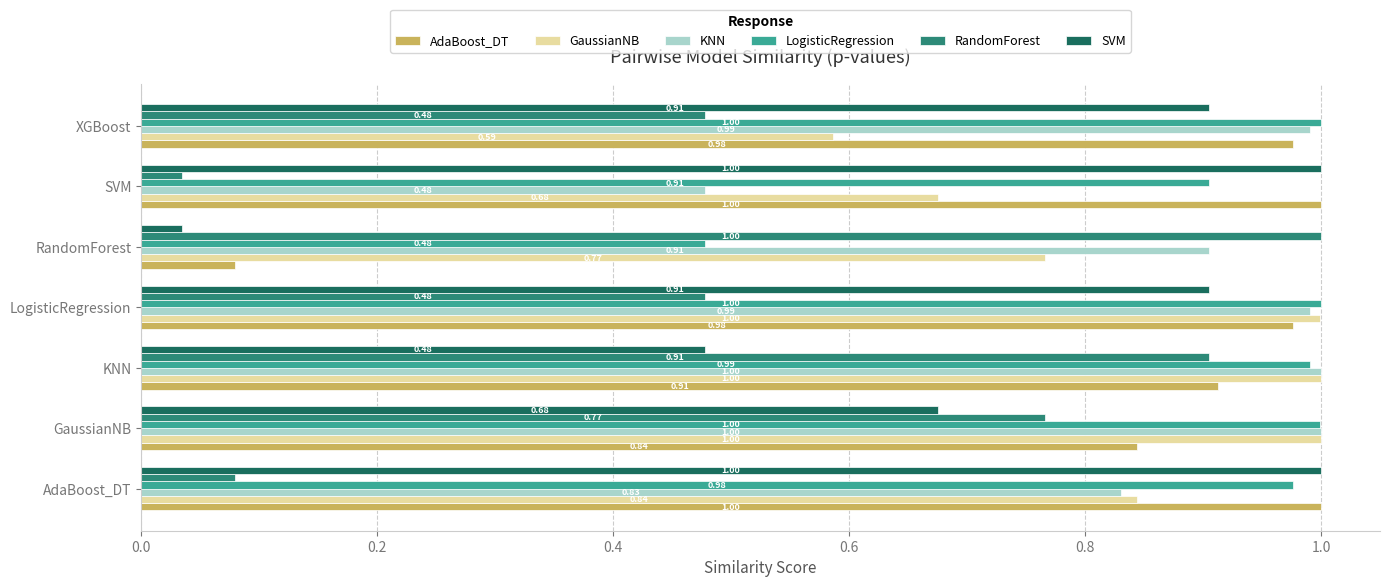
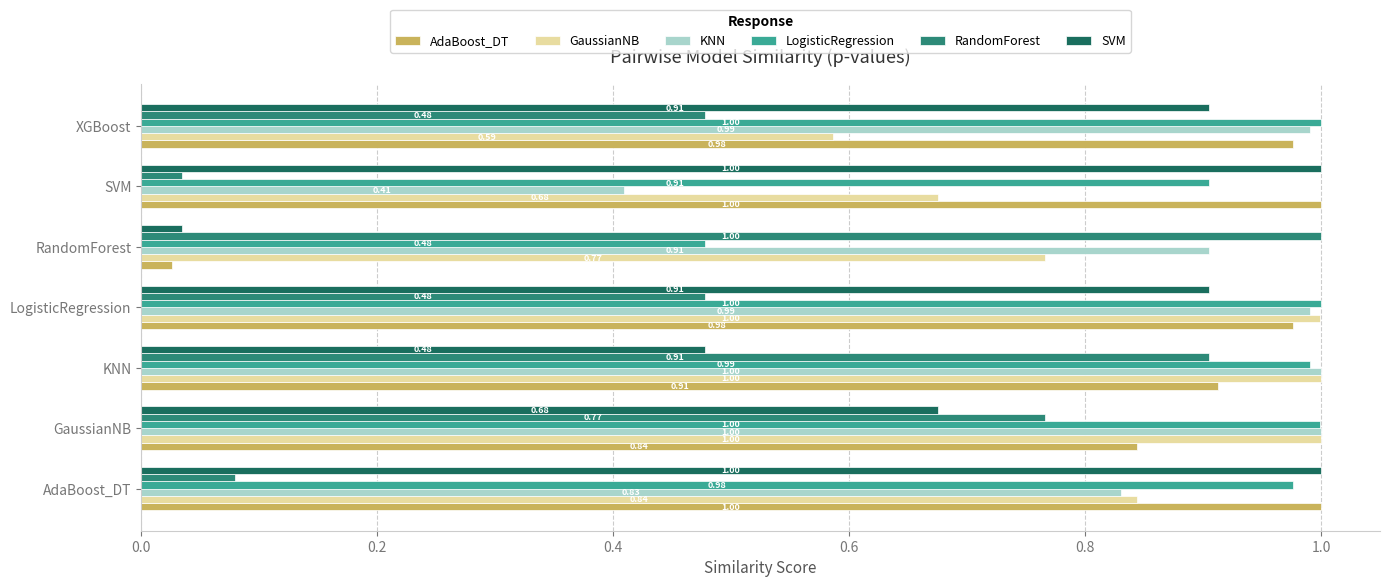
KNN, SVM: 0.48 -> 0.41
AdaBoost_DT, RandomForest: 0.079 -> 0.026
